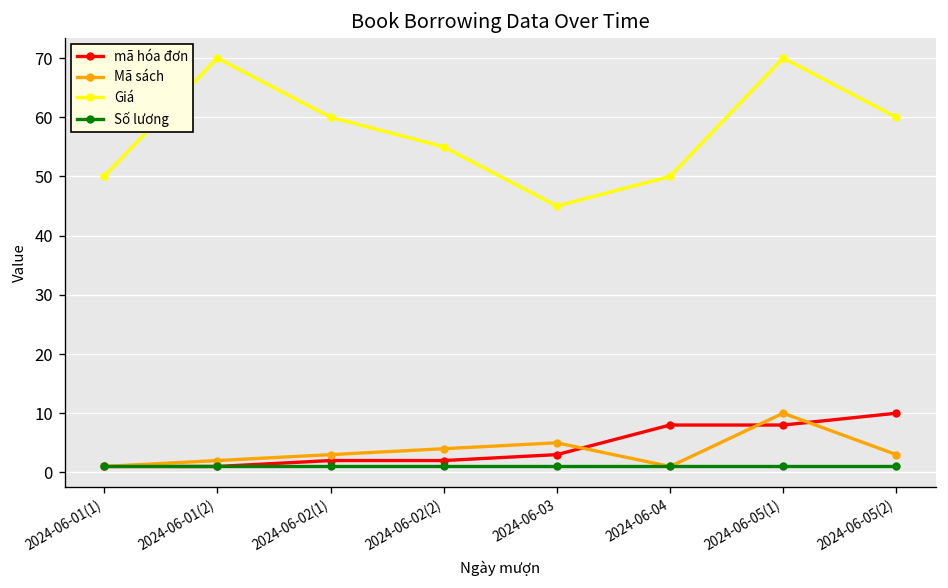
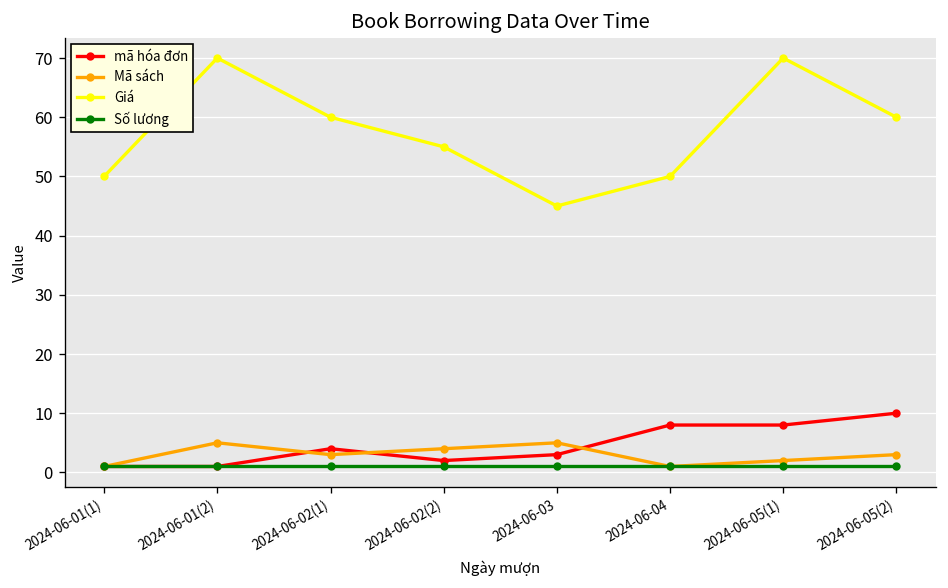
Mã sách, 2024-06-01(2): 2 -> 5
mã hóa đơn, 2024-06-02(1): 2 -> 4
Mã sách, 2024-06-05(1): 10 -> 2
